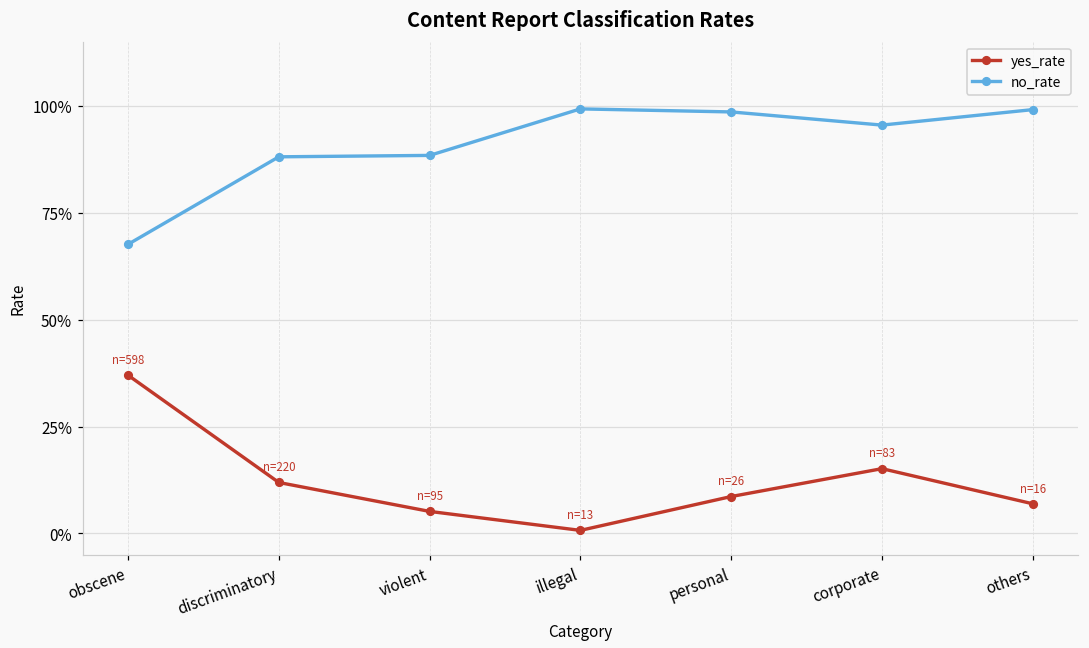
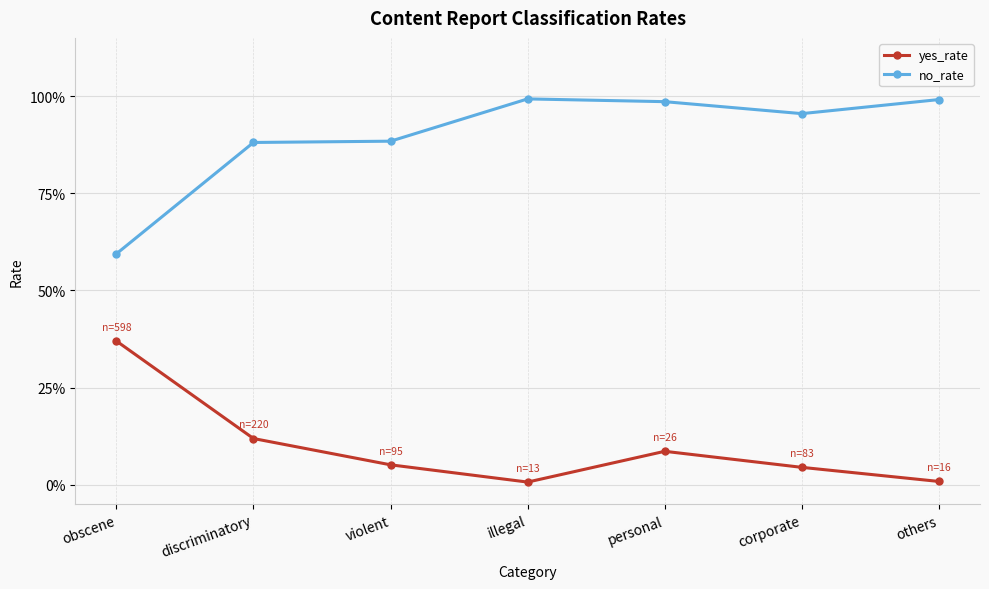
no_rate, obscene: 68% -> 59%
yes_rate, corporate: 15% -> 4%
yes_rate, others: 7% -> 1%
